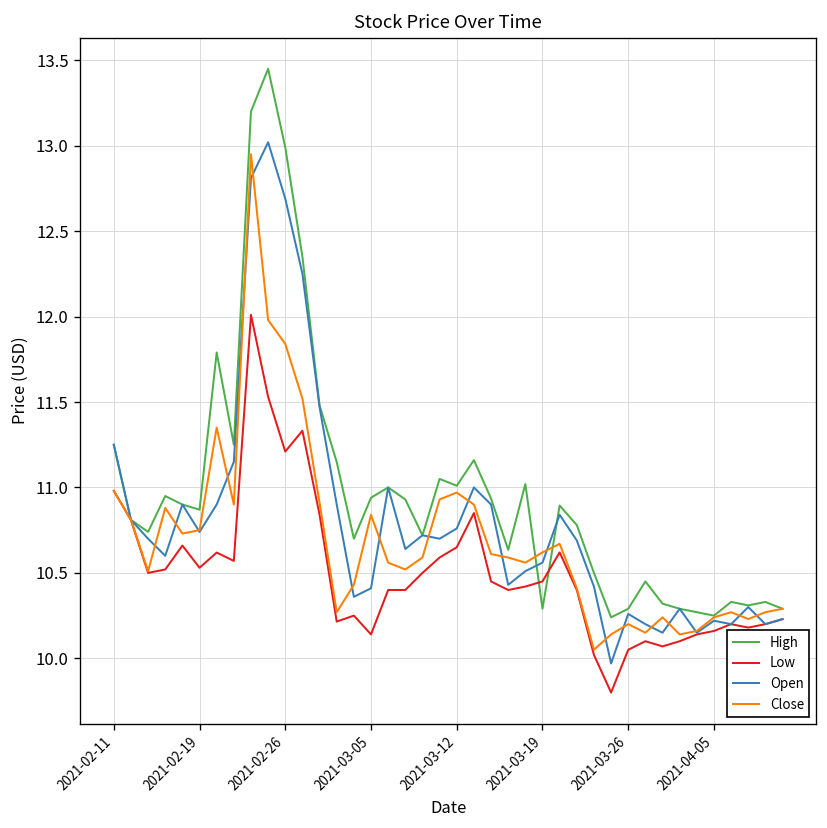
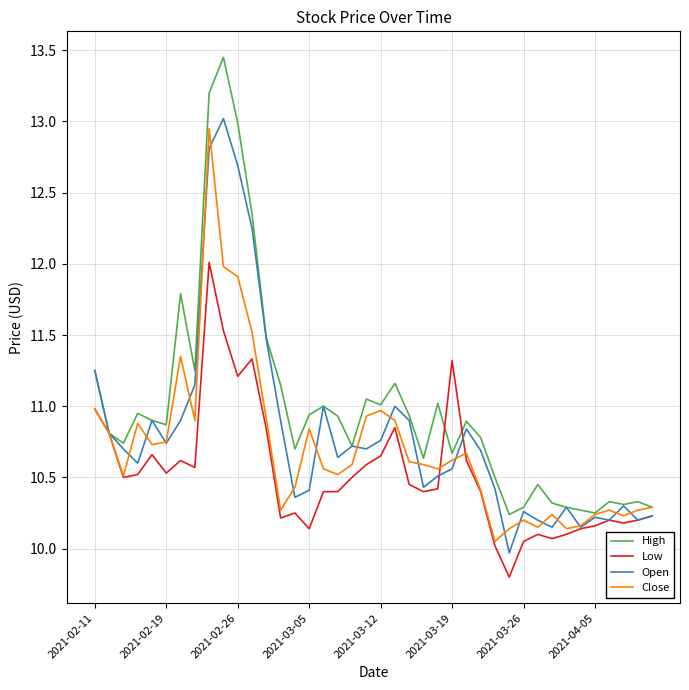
Close, 2021-02-26: 11.84 -> 11.91
High, 2021-03-19: 10.29 -> 10.67
Low, 2021-03-19: 10.45 -> 11.32
